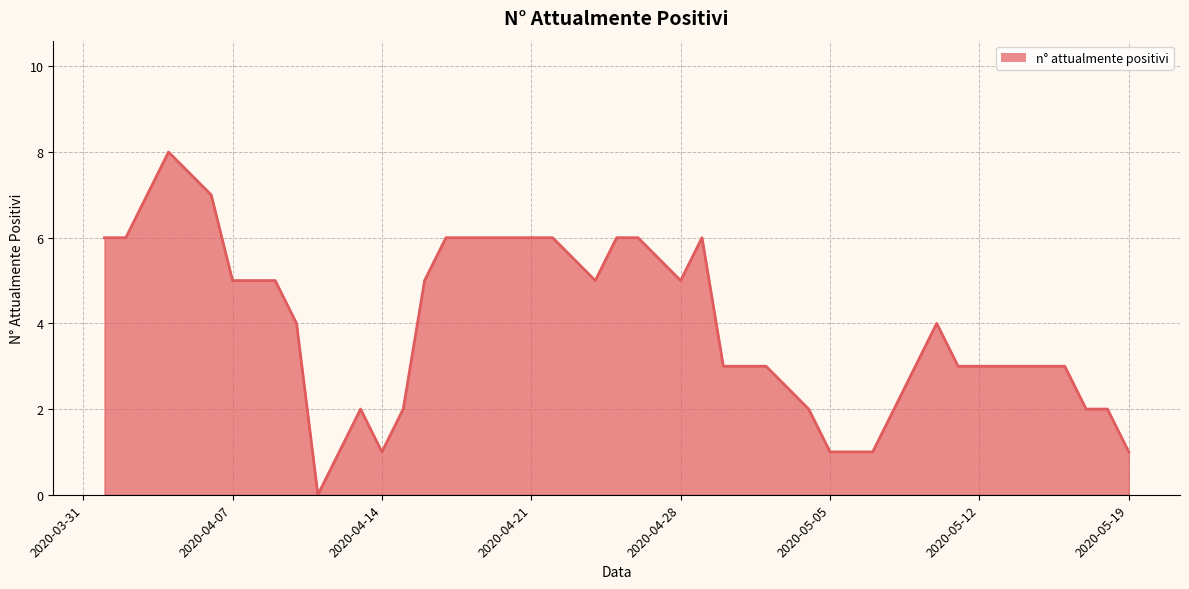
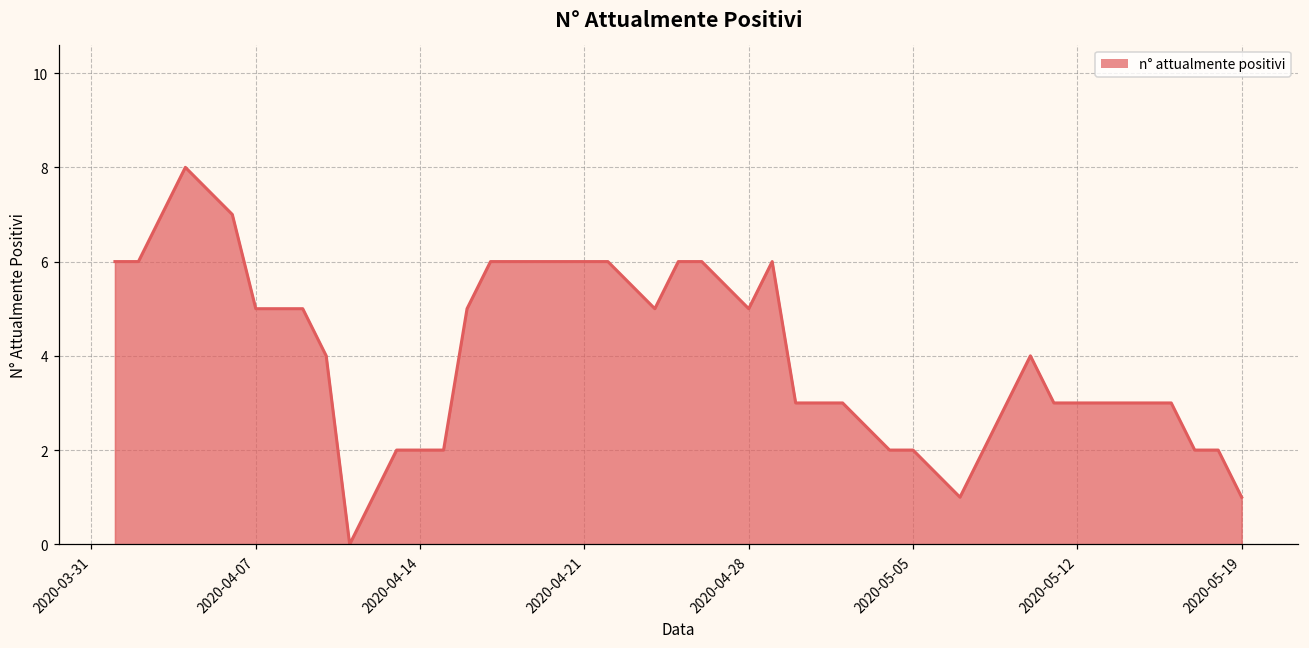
2020-04-14: 1 -> 2
2020-05-05: 1 -> 2
